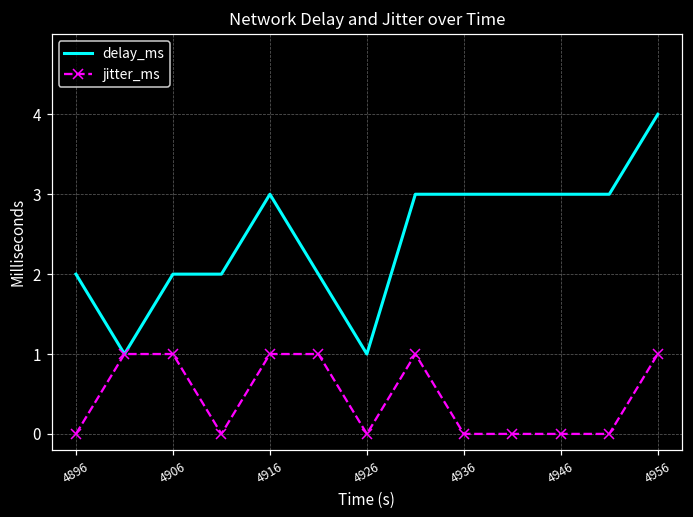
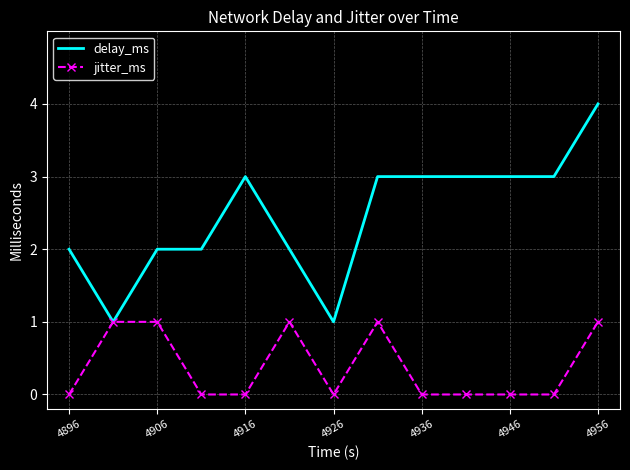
jitter_ms, 4916: 1 -> 0
